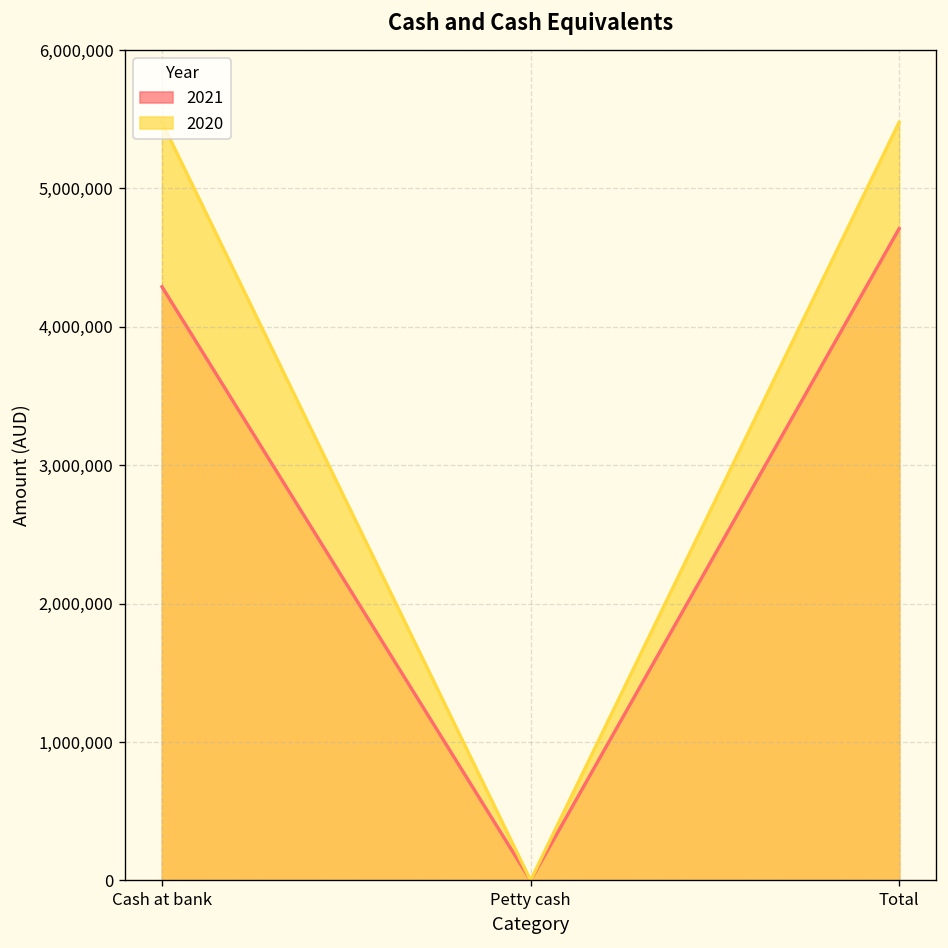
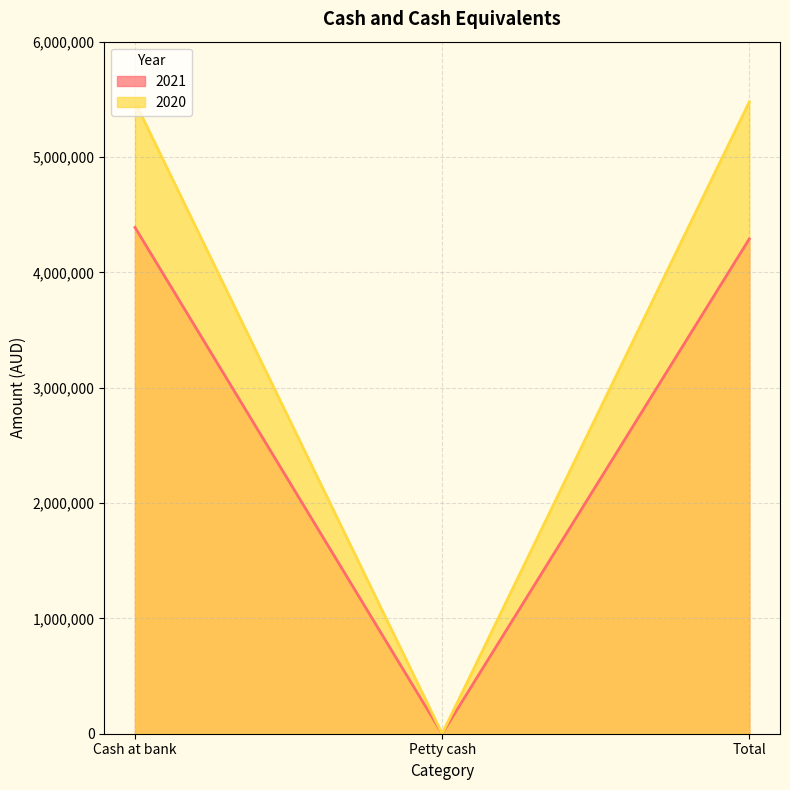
2021, Cash at bank: 4,290,000 -> 4,390,000
2021, Total: 4,710,000 -> 4,290,000
